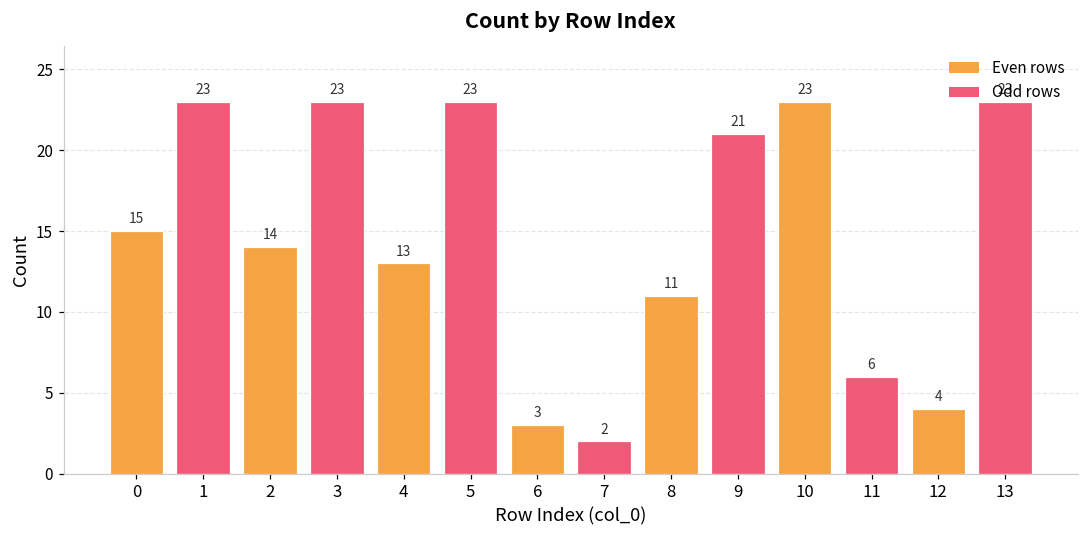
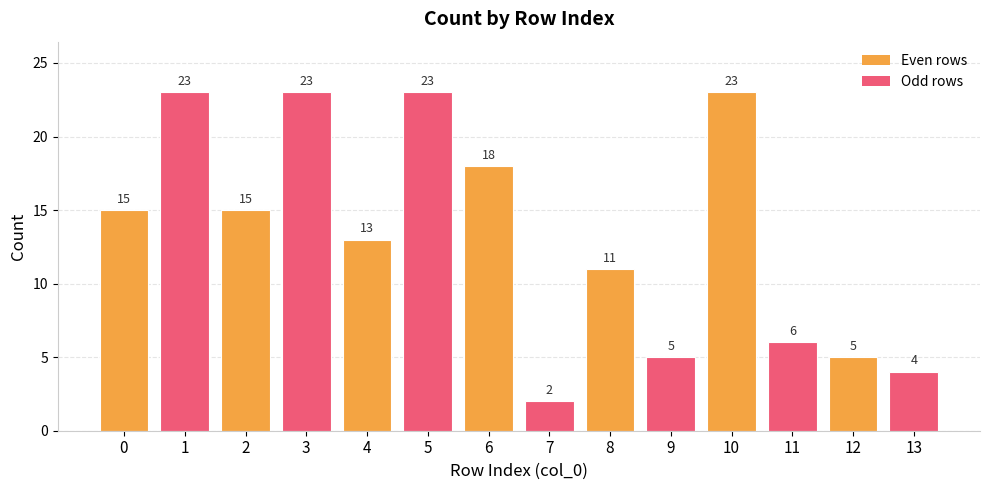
2: 14 -> 15
6: 3 -> 18
9: 21 -> 5
12: 4 -> 5
13: 23 -> 4
